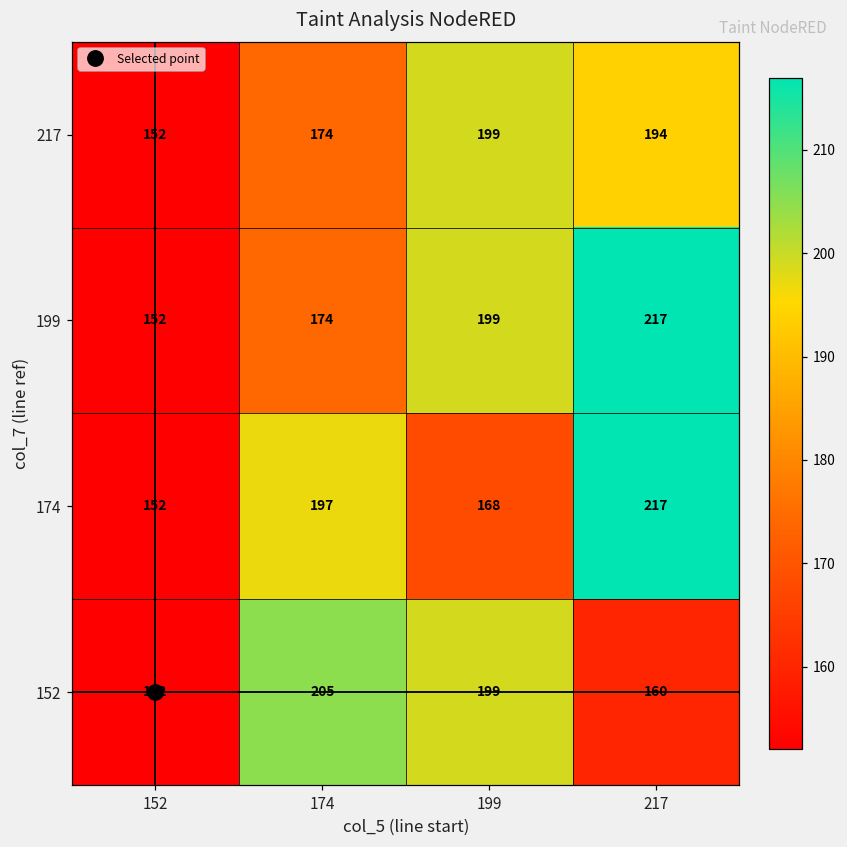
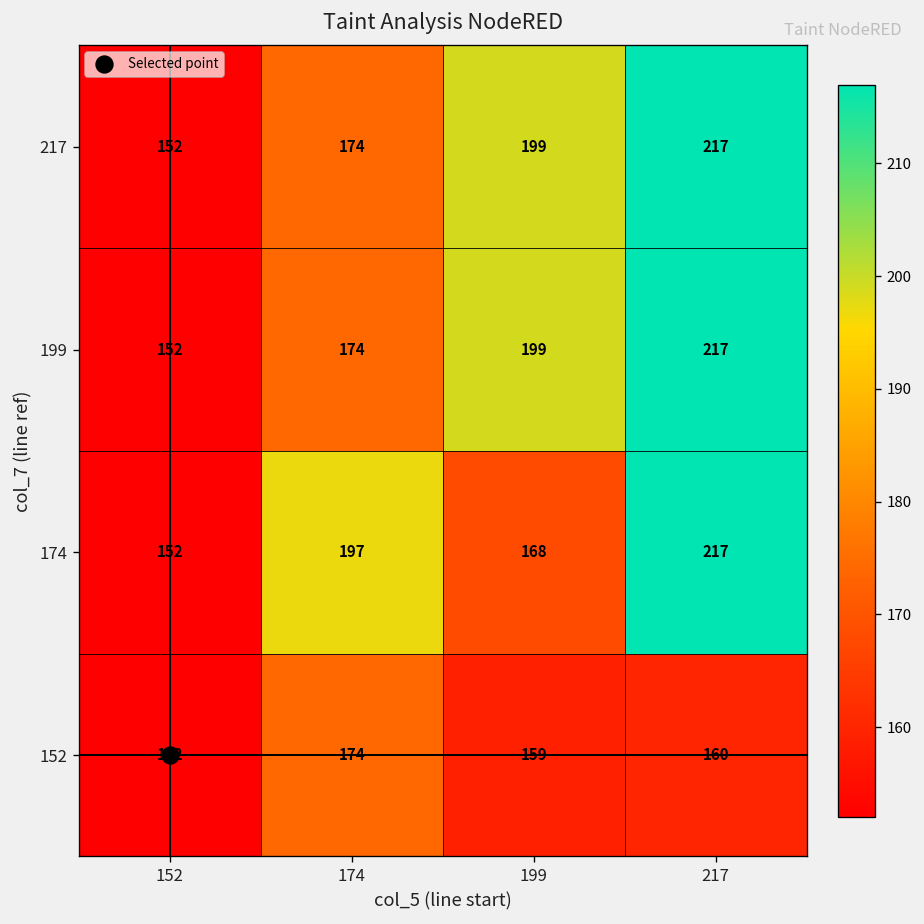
217, 217: 194 -> 217
152, 174: 205 -> 174
152, 199: 199 -> 159
